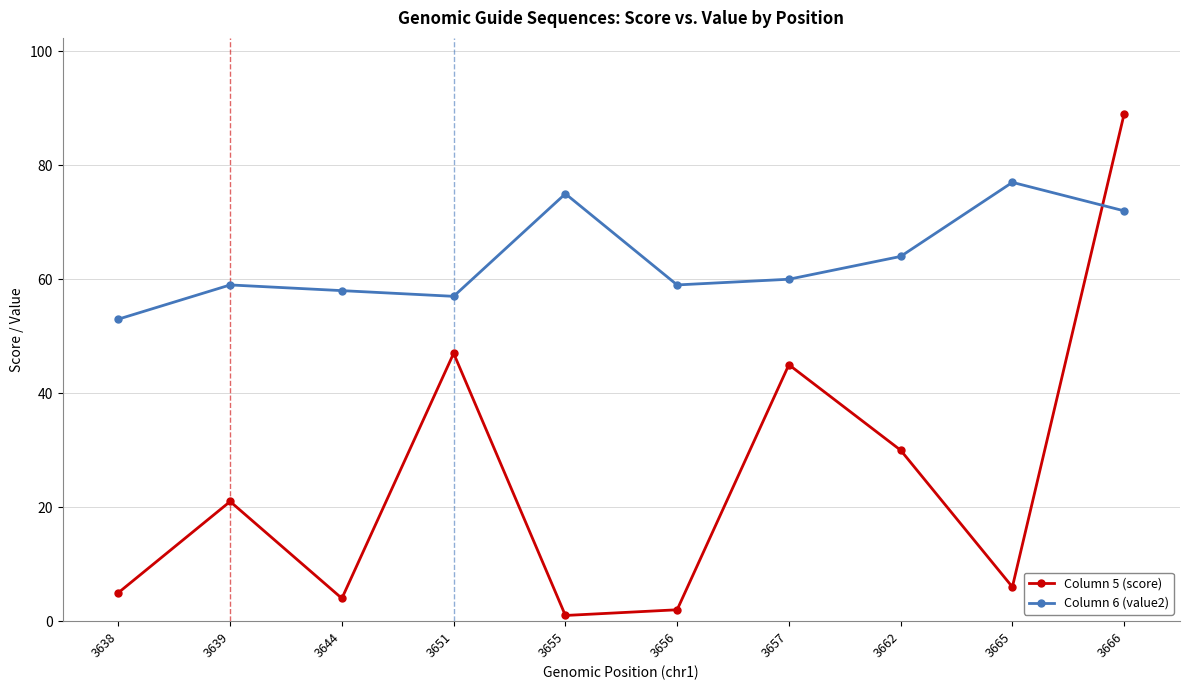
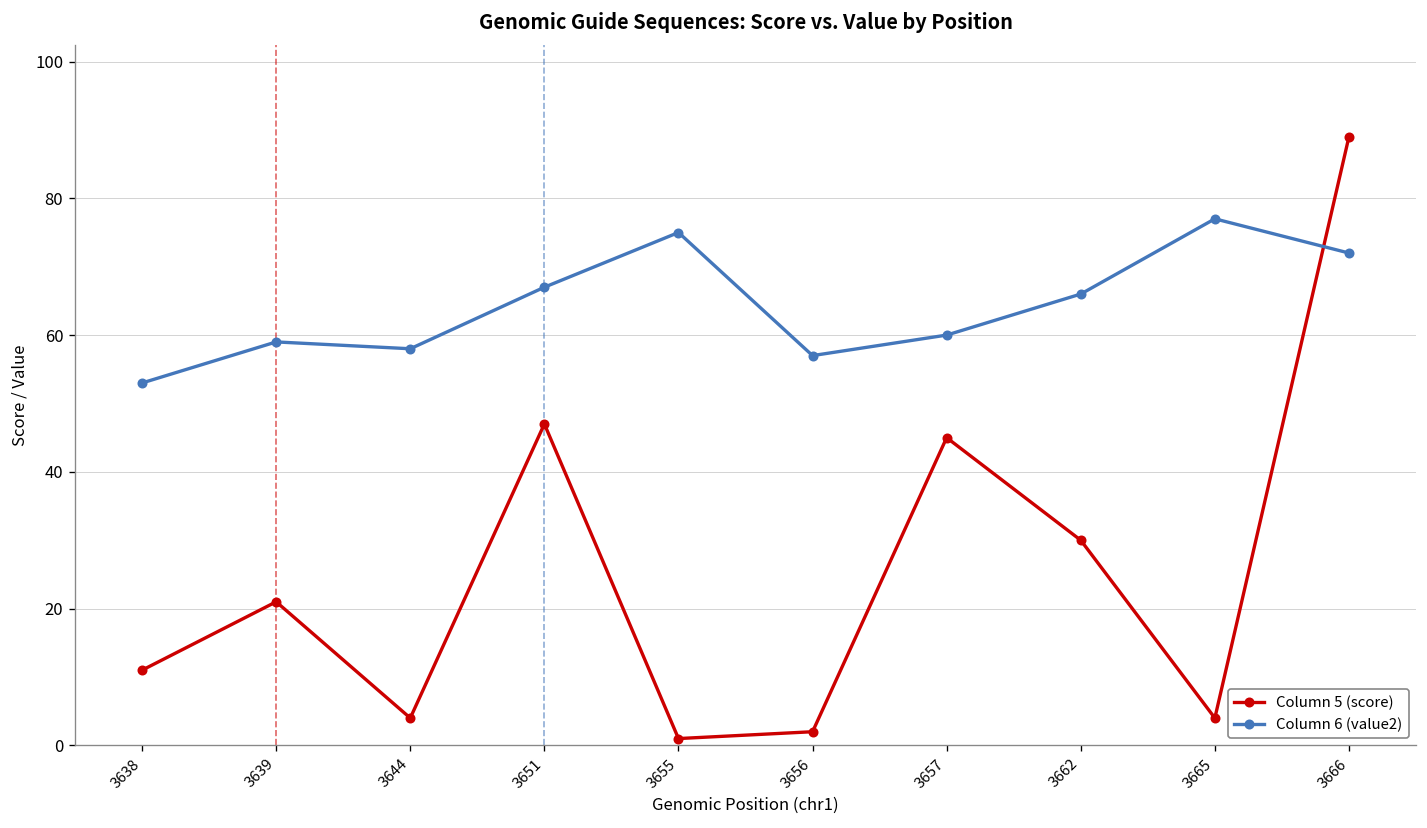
Column 5 (score), 3638: 5 -> 11
Column 6 (value2), 3651: 57 -> 67
Column 6 (value2), 3656: 59 -> 57
Column 6 (value2), 3662: 64 -> 66
Column 5 (score), 3665: 6 -> 4
